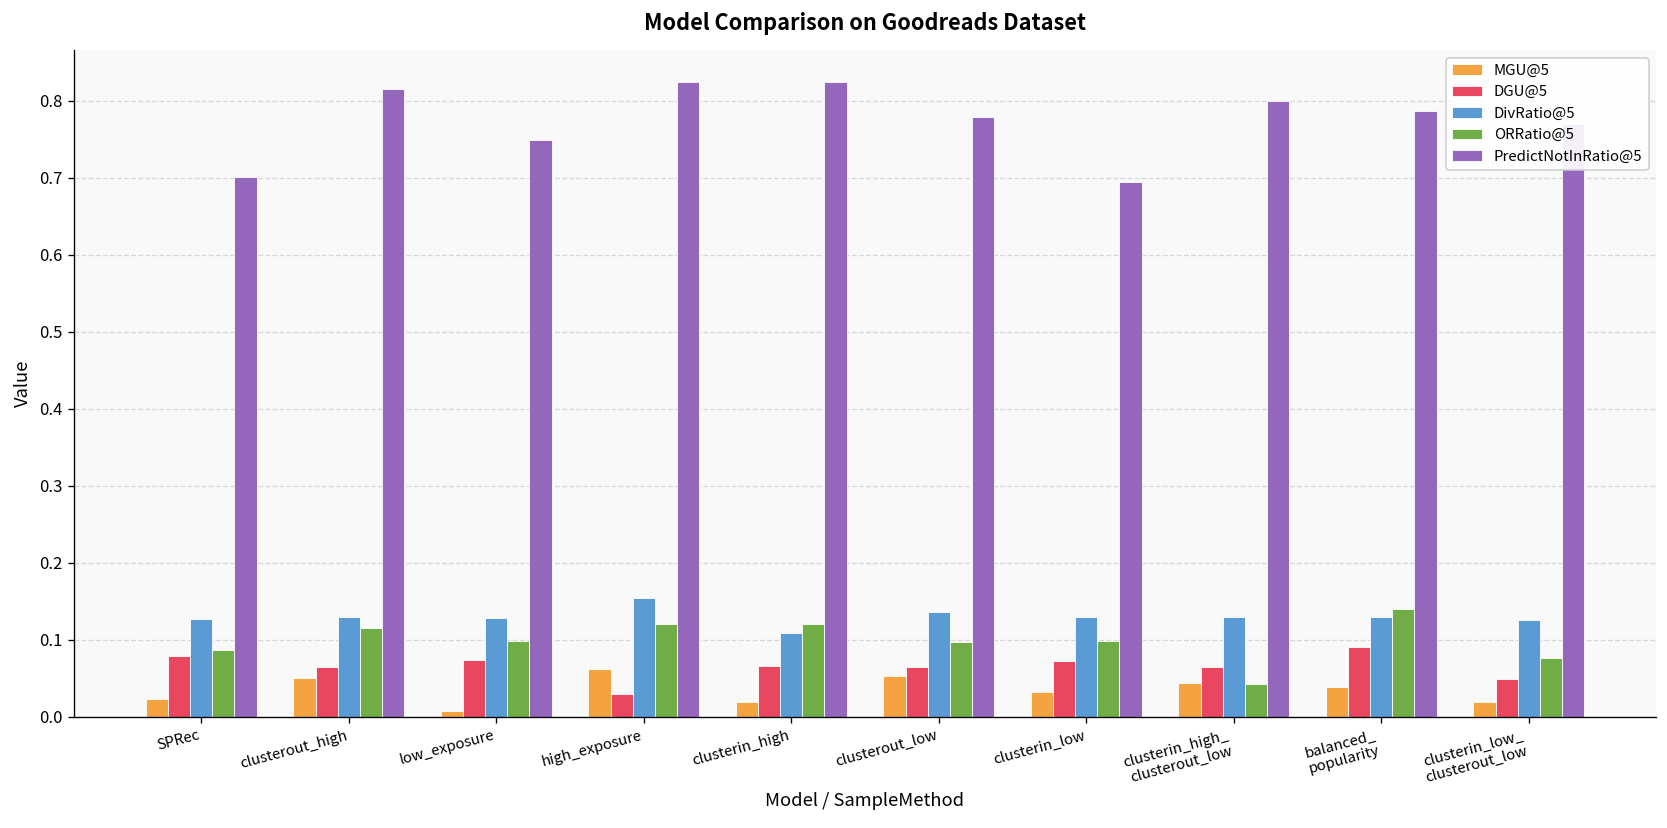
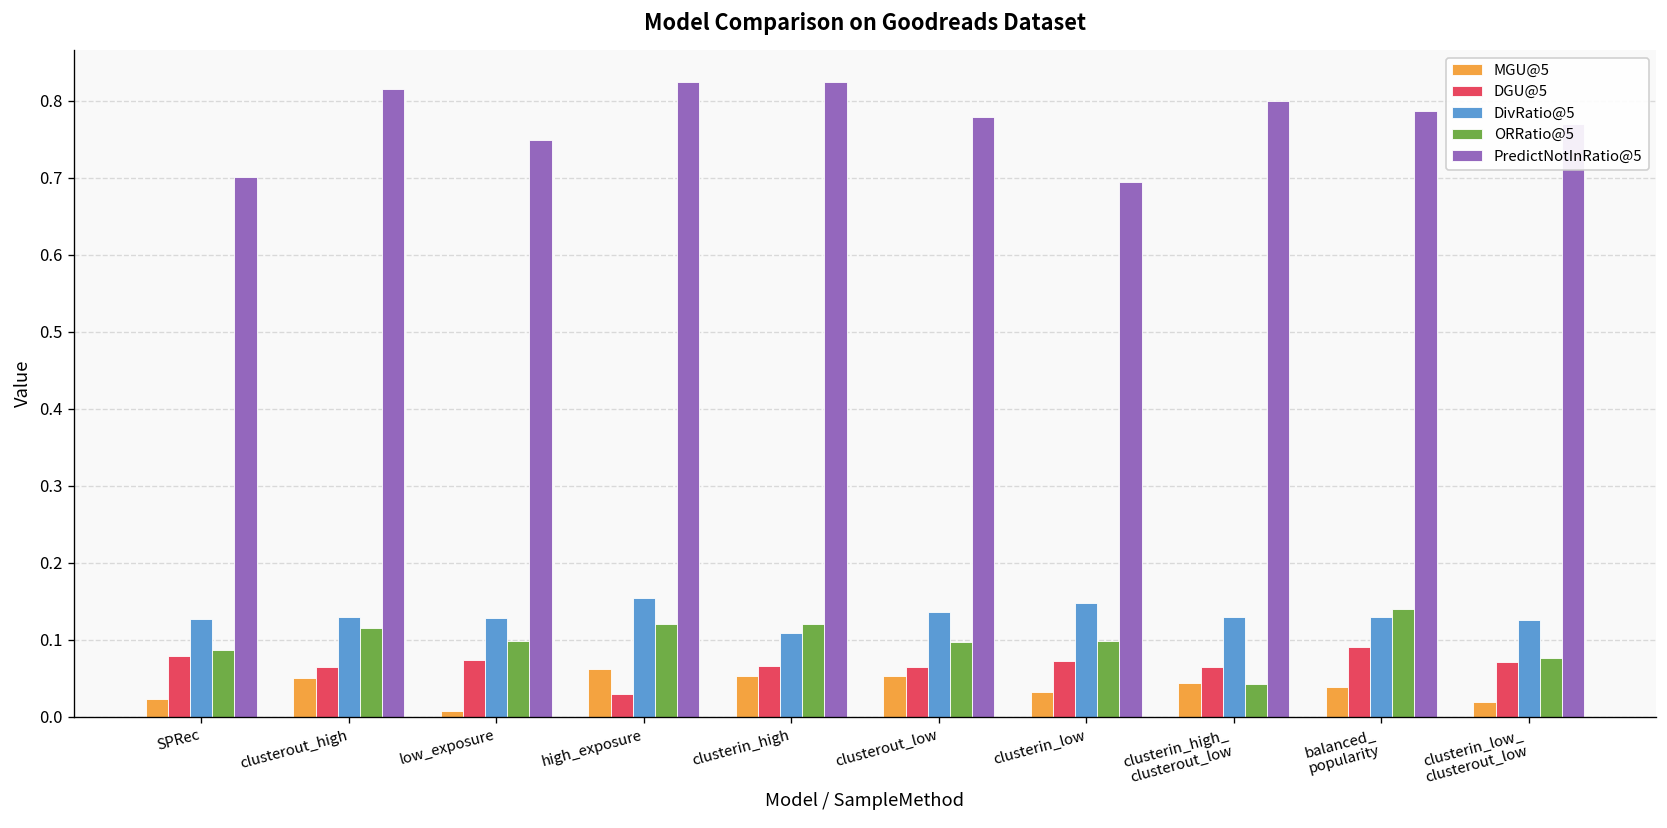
MGU@5, clusterin_high: 0.02 -> 0.05
DivRatio@5, clusterin_low: 0.13 -> 0.15
DGU@5, clusterin_low_ clusterout_low: 0.05 -> 0.07
